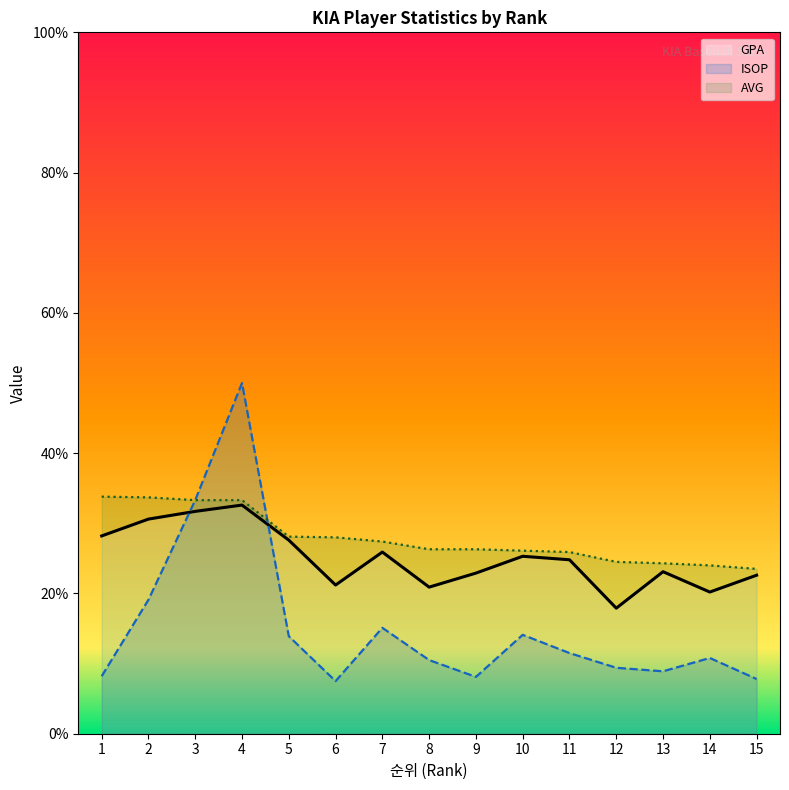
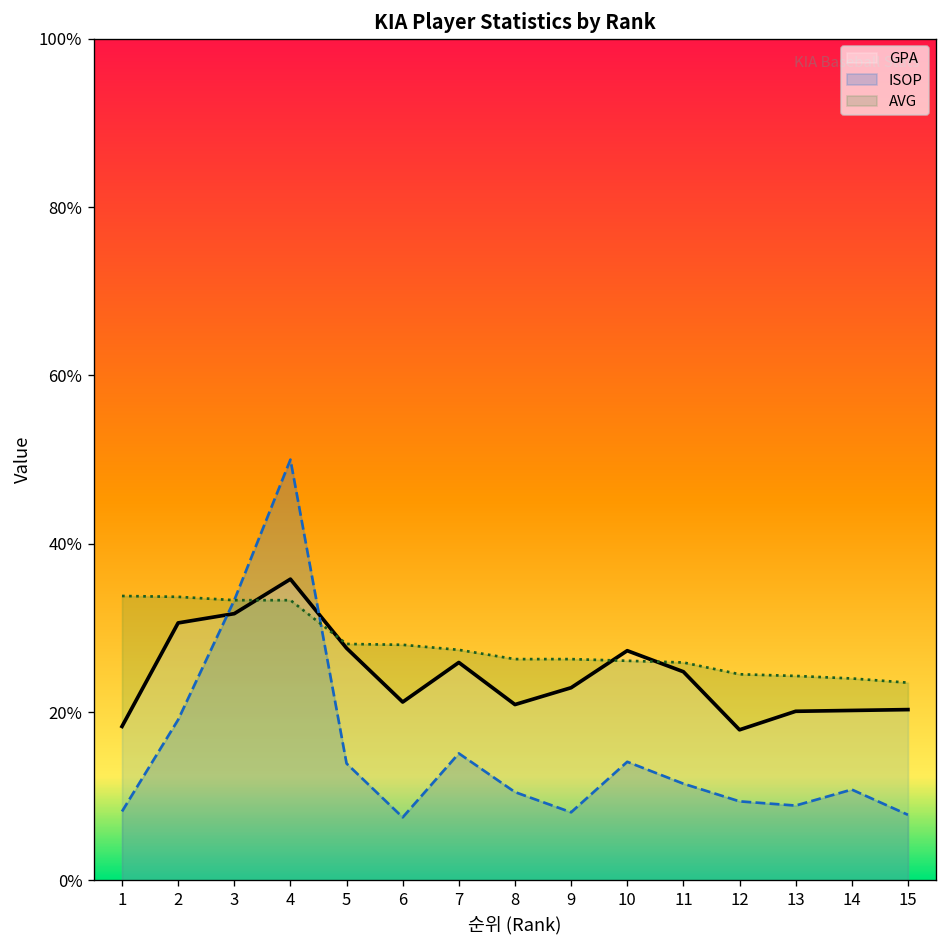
GPA, 1: 28% -> 18%
GPA, 4: 33% -> 36%
GPA, 10: 25% -> 27%
GPA, 13: 23% -> 20%
GPA, 15: 23% -> 20%
